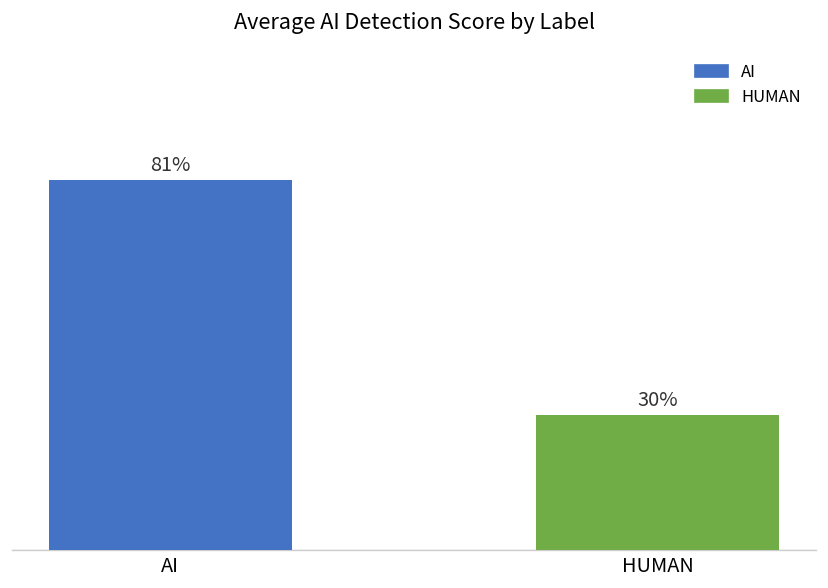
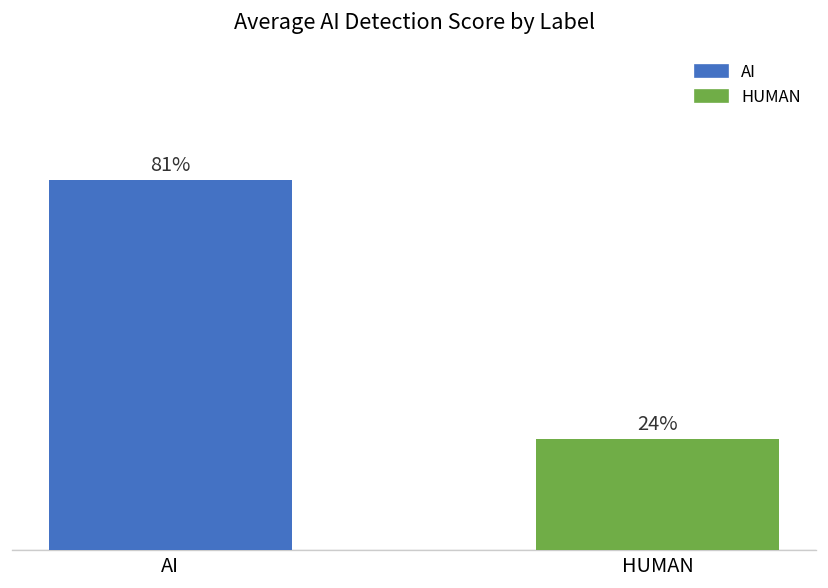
HUMAN: 30% -> 24%
